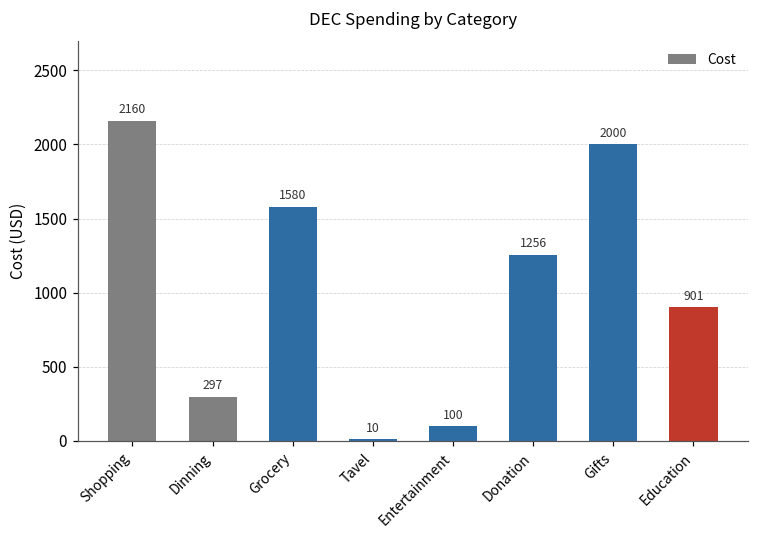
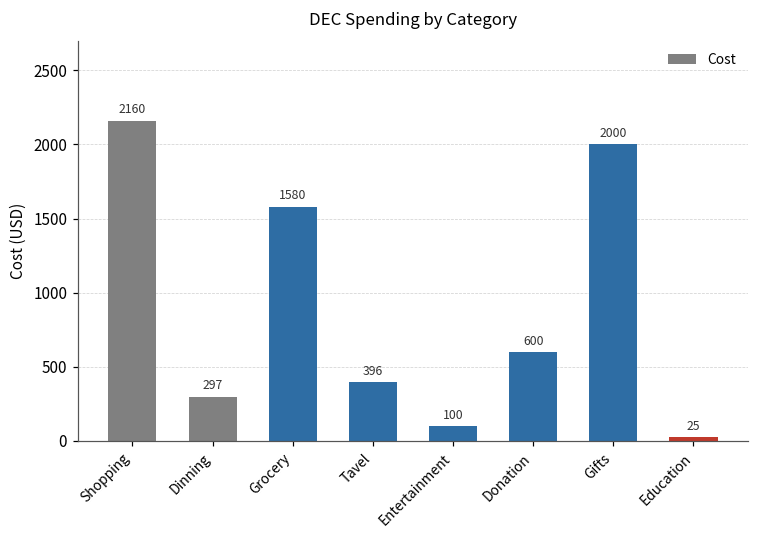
Tavel: 10 -> 396
Donation: 1256 -> 600
Education: 901 -> 25
